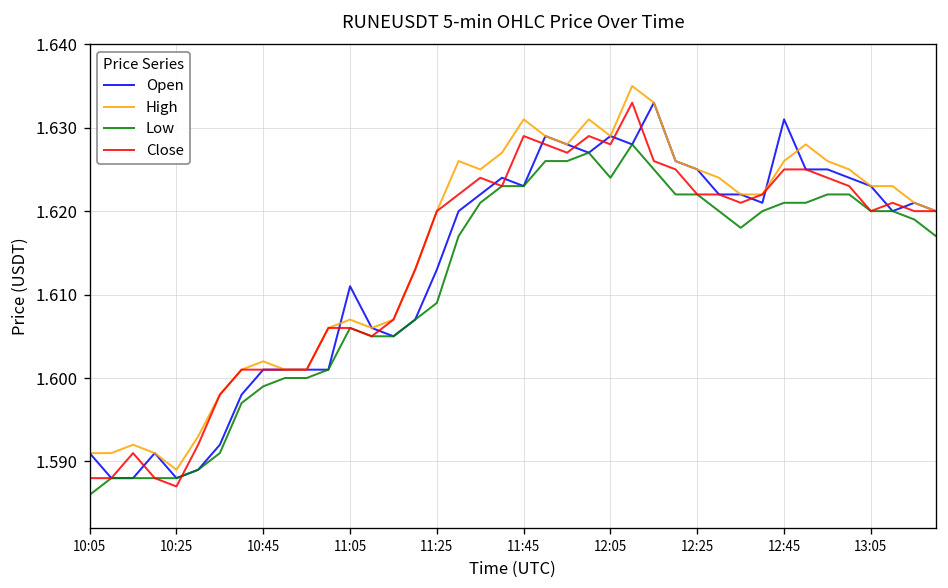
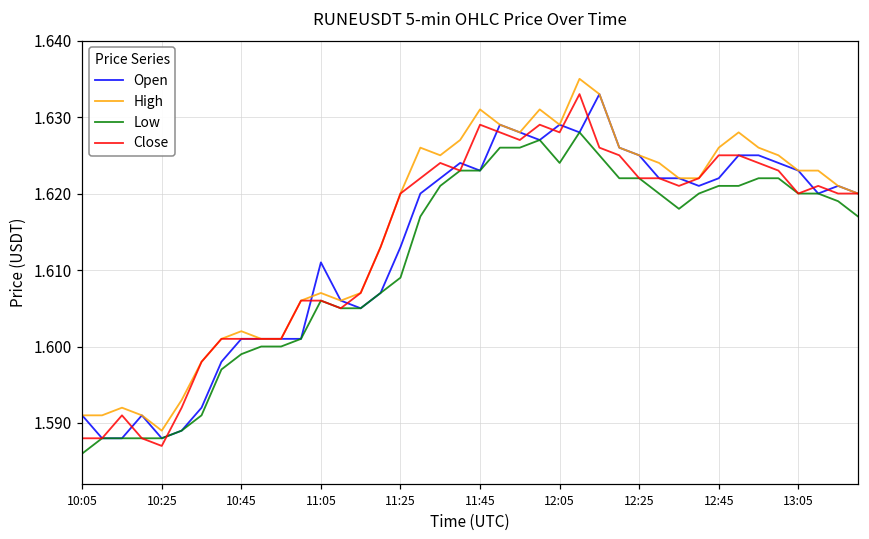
Open, 12:45: 1.631 -> 1.622
